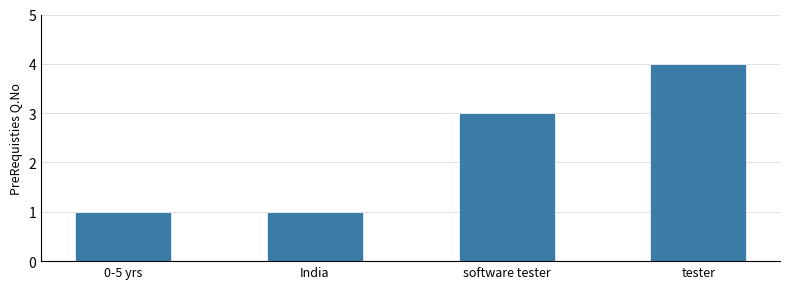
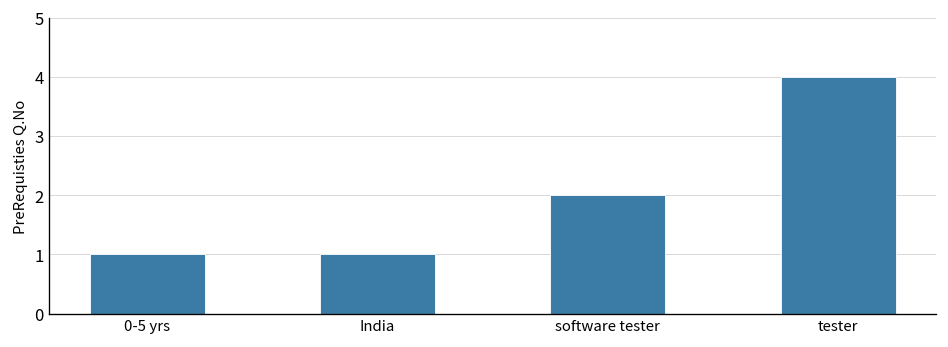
software tester: 3 -> 2
